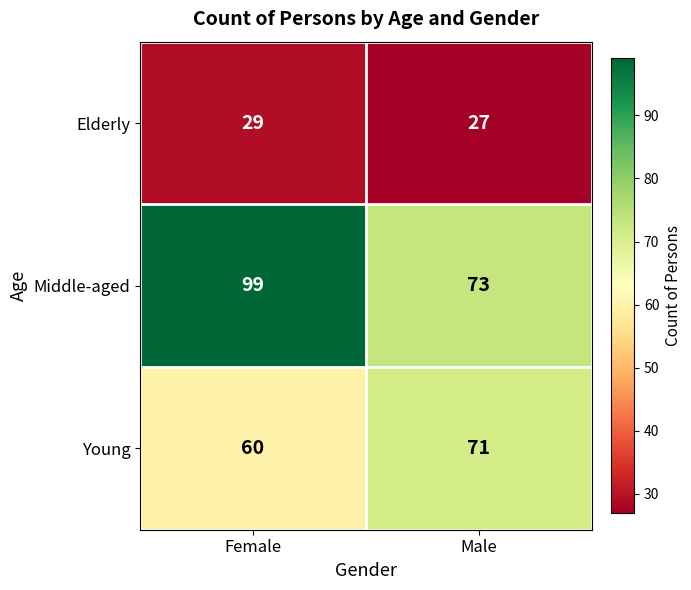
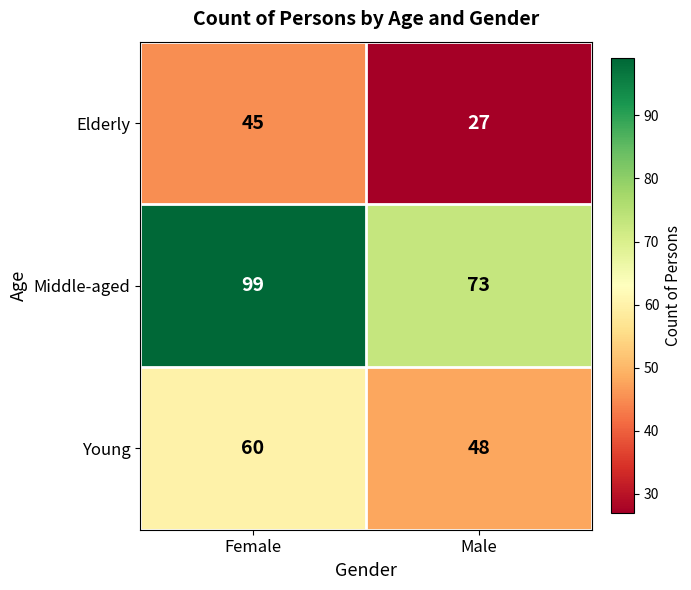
Elderly, Female: 29 -> 45
Young, Male: 71 -> 48
